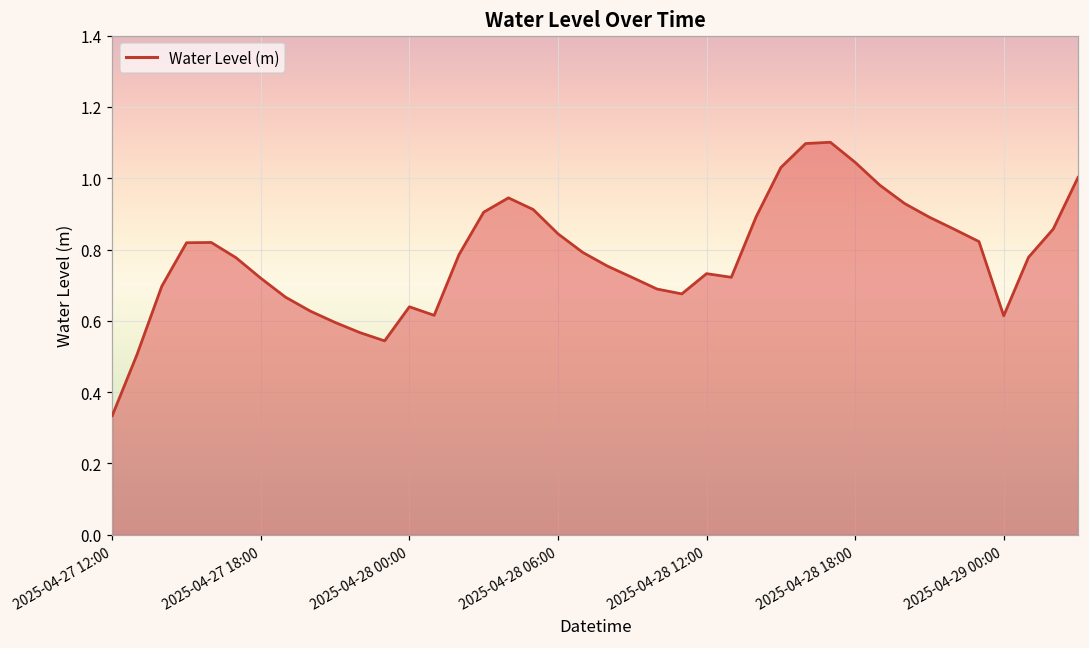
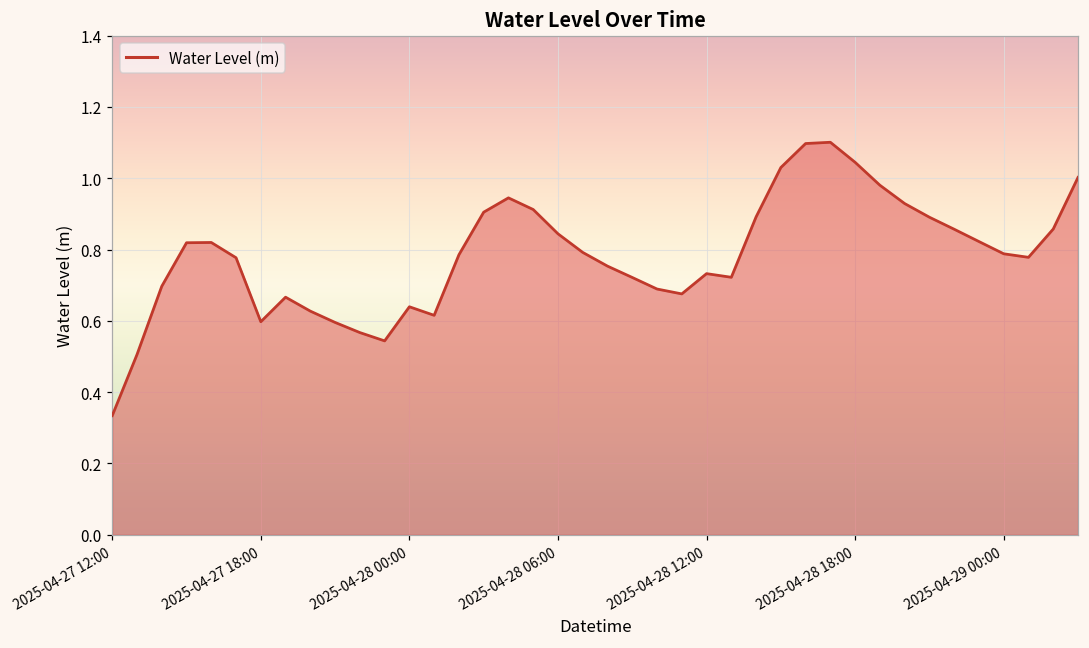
2025-04-27 18:00: 0.72 -> 0.60
2025-04-29 00:00: 0.61 -> 0.79
